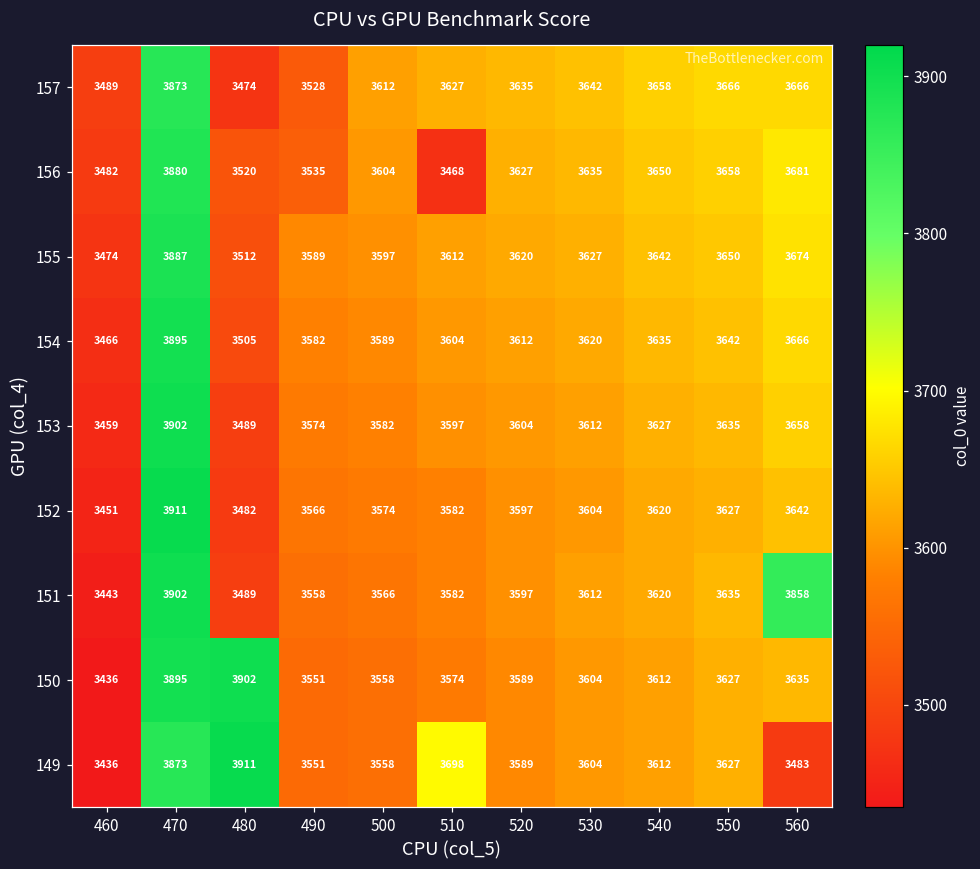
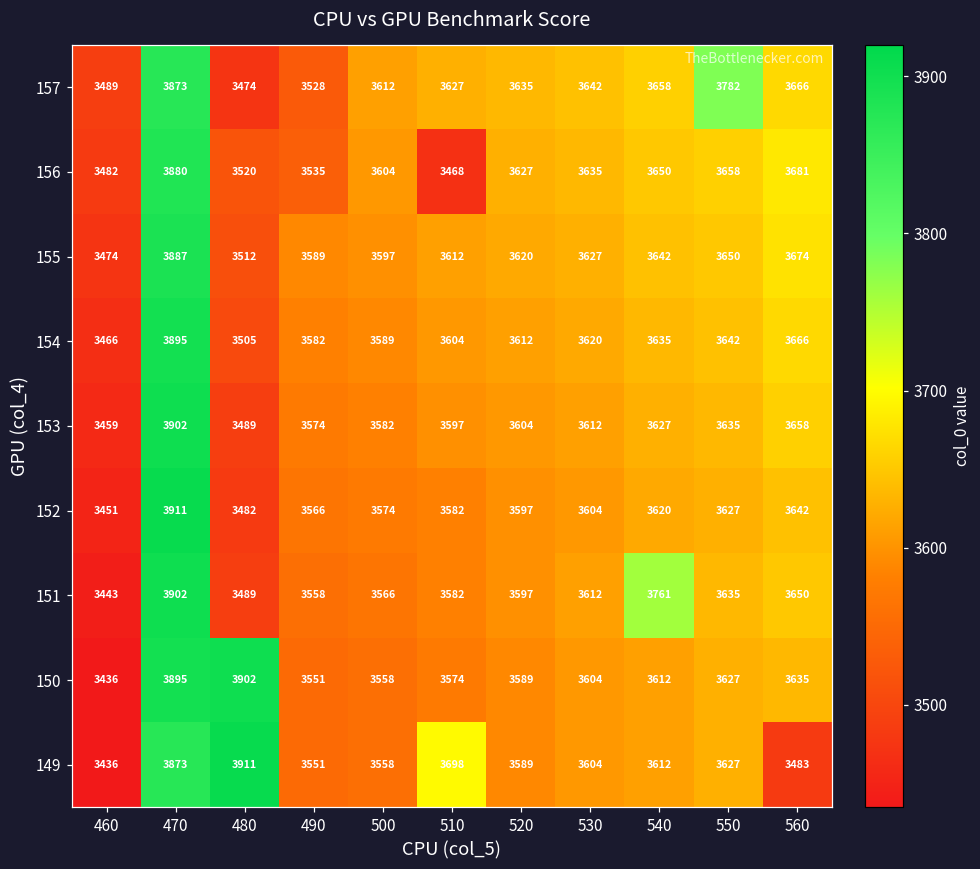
157, 550: 3666 -> 3782
151, 540: 3620 -> 3761
151, 560: 3858 -> 3650
